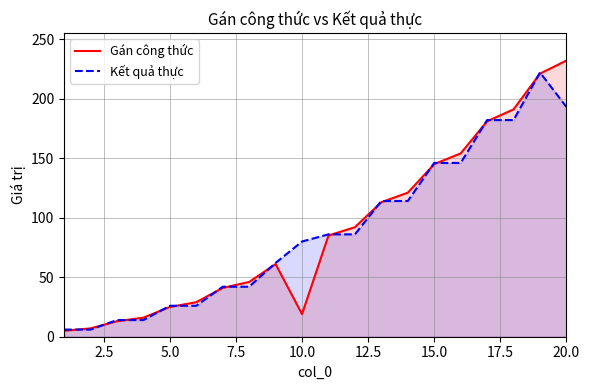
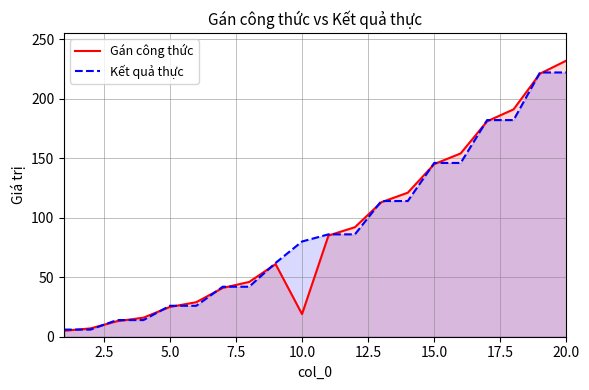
Kết quả thực, 20.0: 193 -> 222
